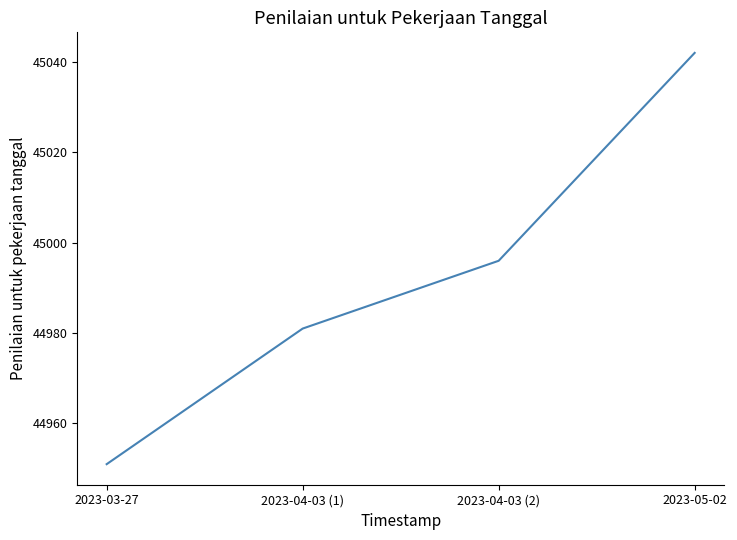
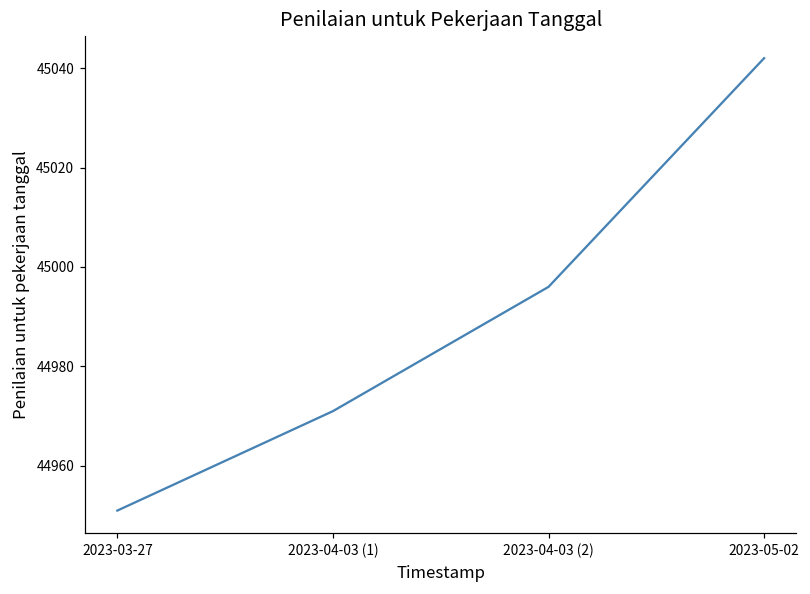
2023-04-03 (1): 44981 -> 44971
